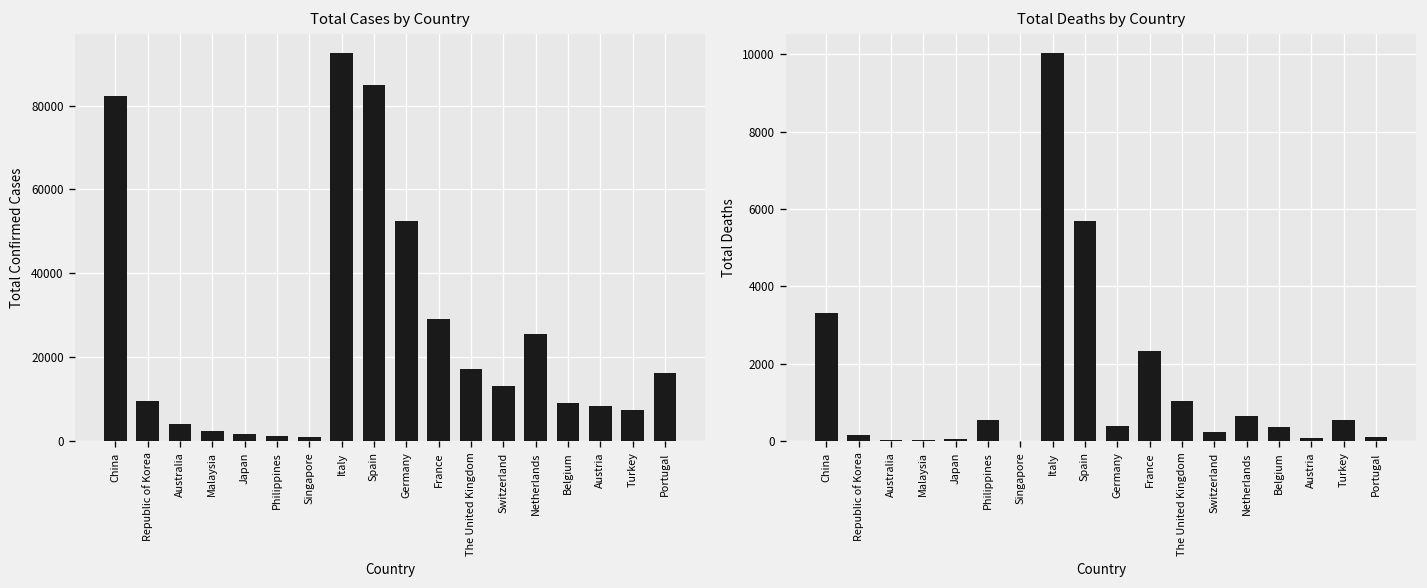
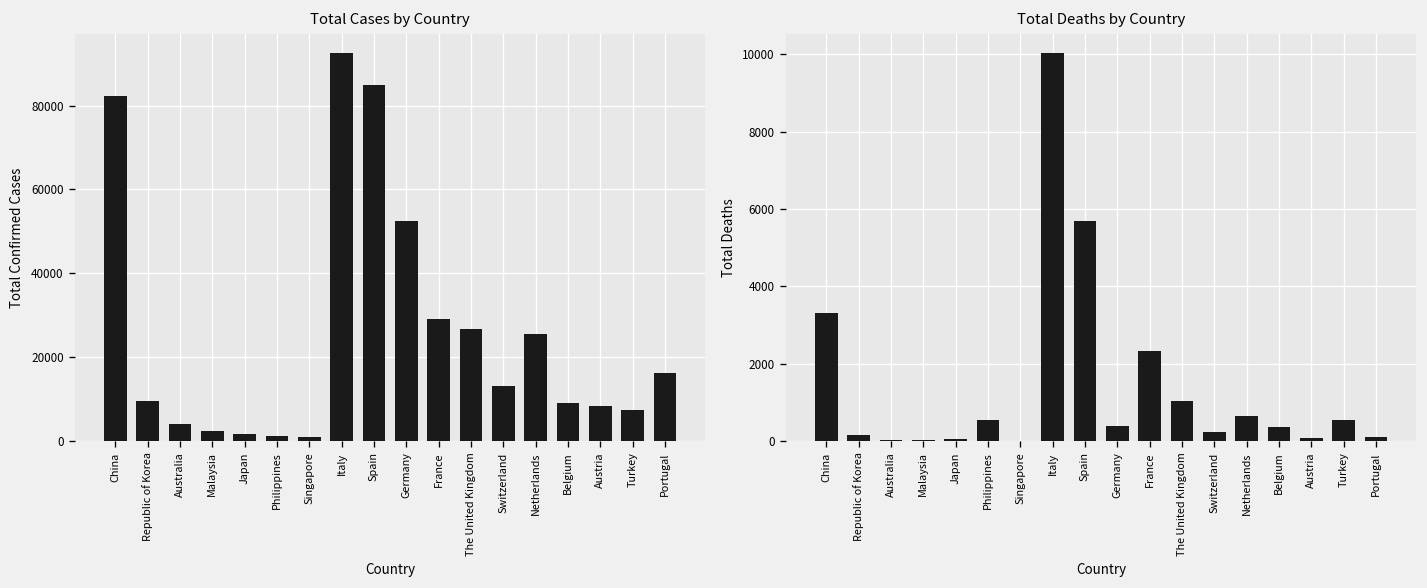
Total Cases by Country, The United Kingdom: 17000 -> 27000
